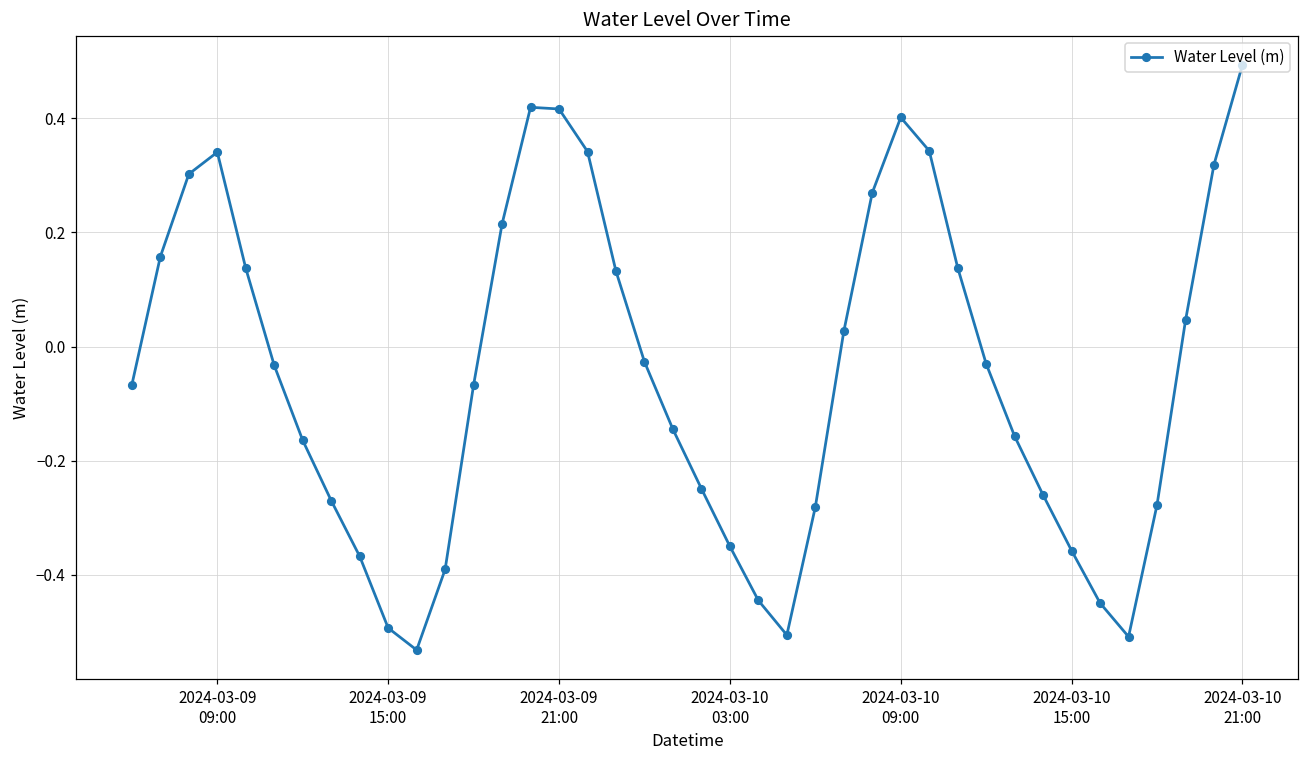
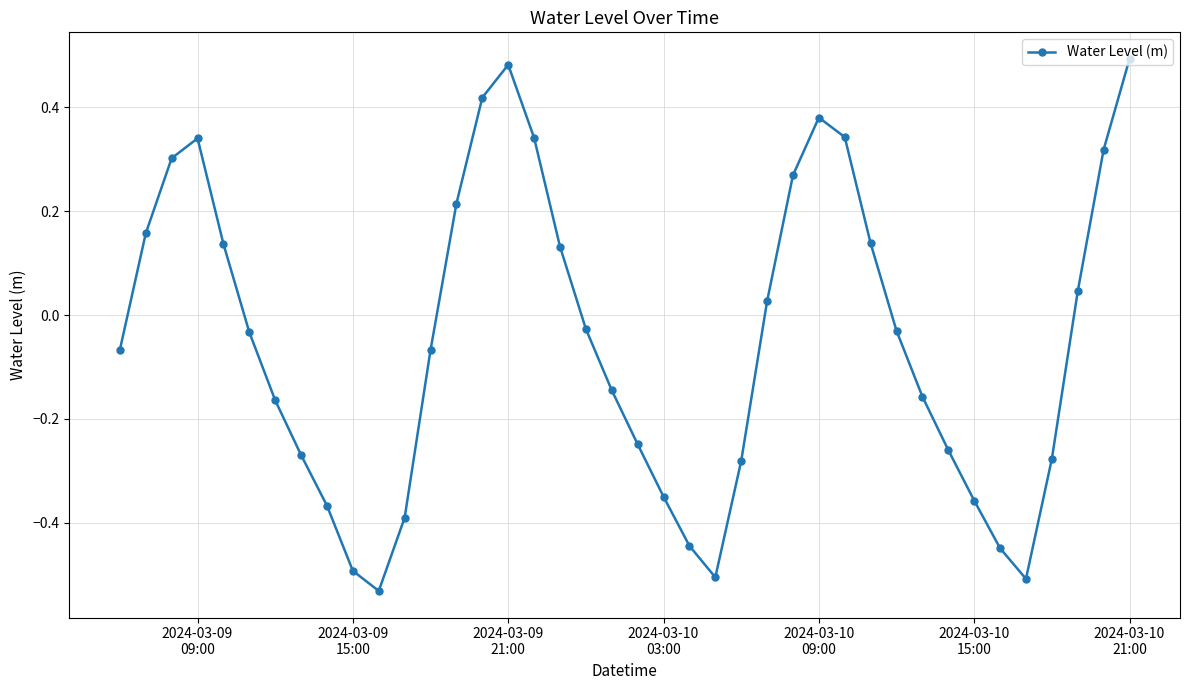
2024-03-09 21:00: 0.42 -> 0.48
2024-03-10 09:00: 0.40 -> 0.38
